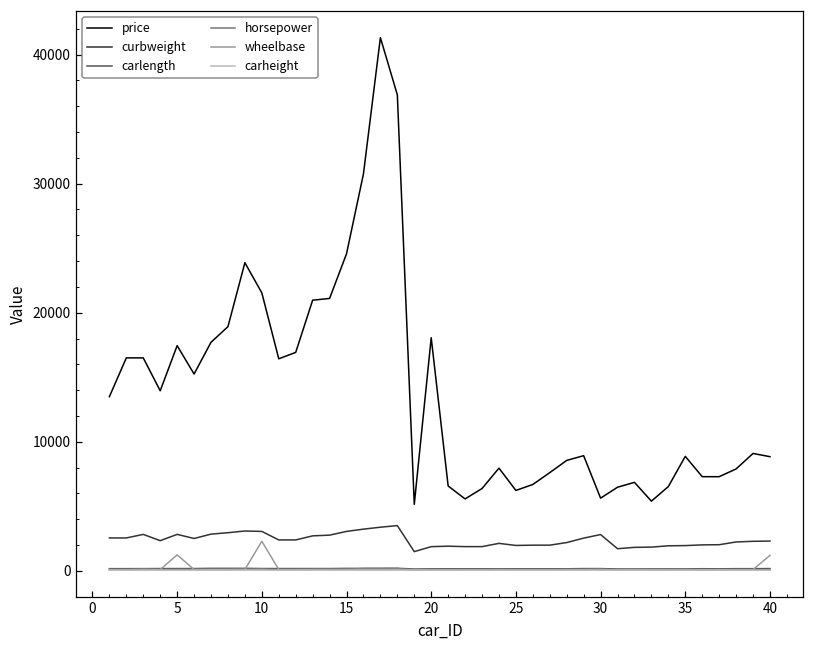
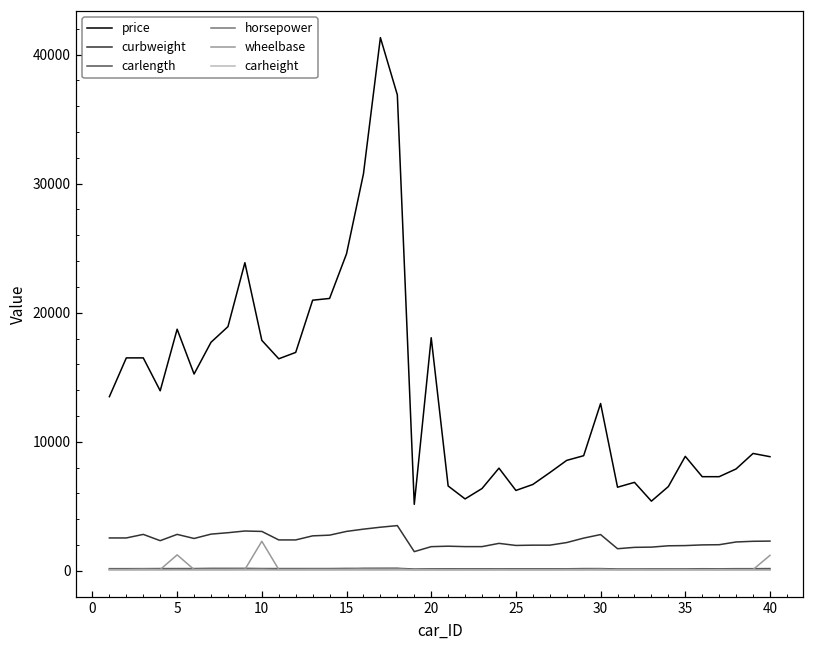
price, 5: 17500 -> 18700
price, 10: 21500 -> 17900
price, 30: 5600 -> 13000
